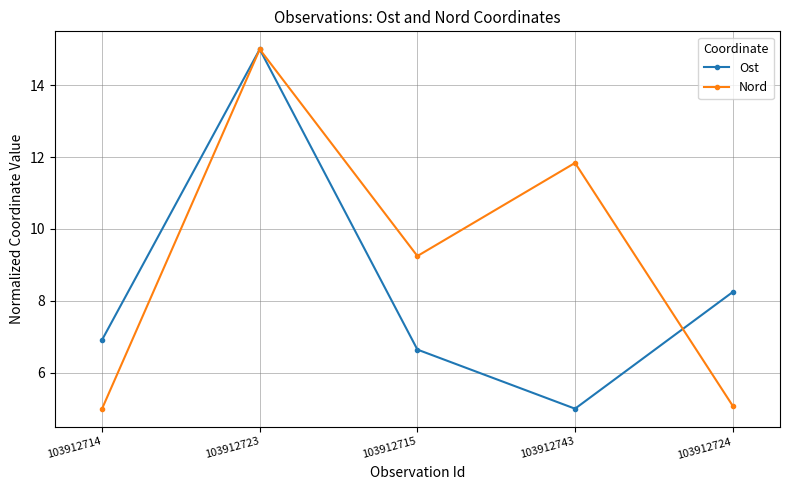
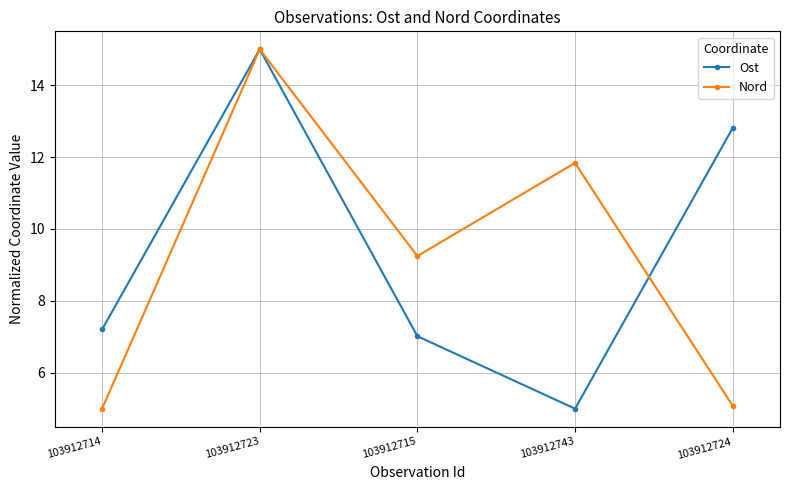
Ost, 103912714: 6.9 -> 7.2
Ost, 103912715: 6.6 -> 7.0
Ost, 103912724: 8.2 -> 12.8
